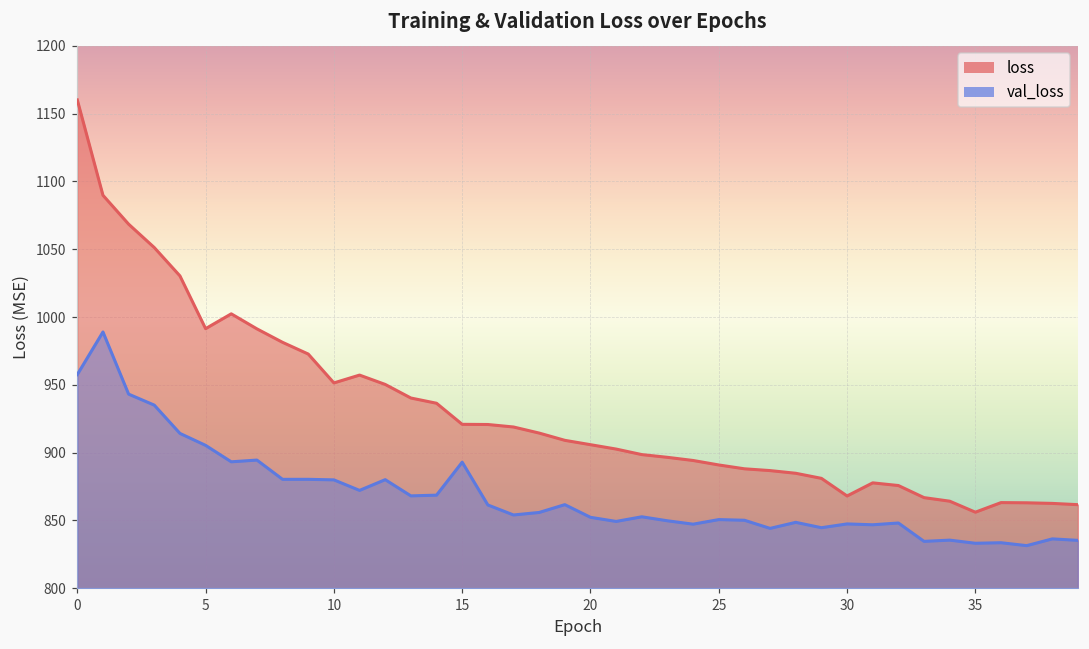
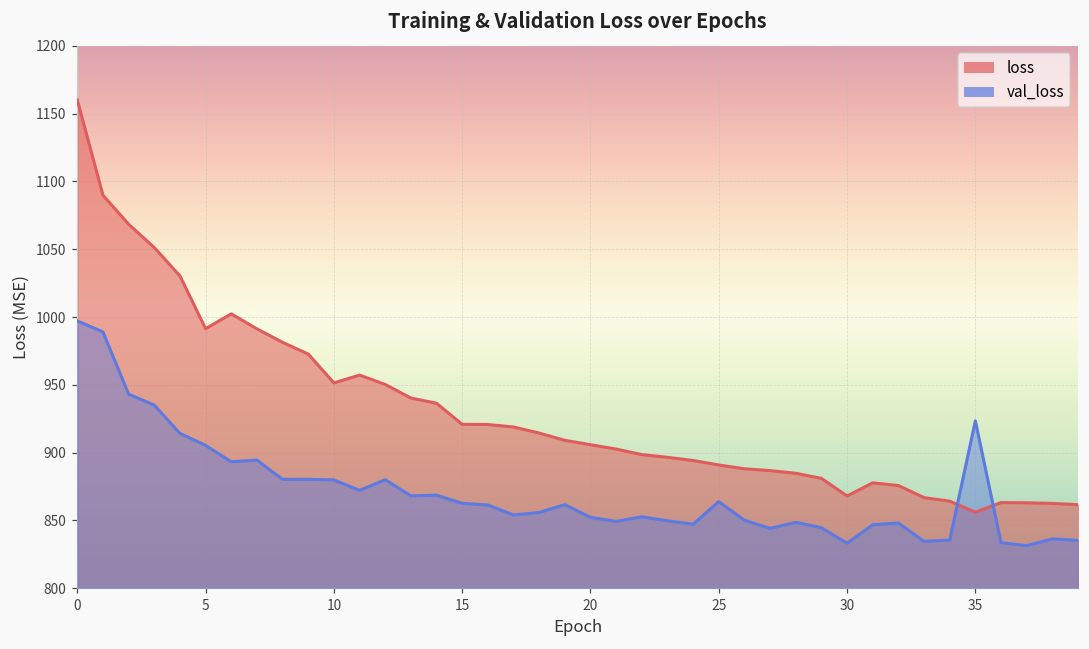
val_loss, 0: 958 -> 997
val_loss, 15: 893 -> 863
val_loss, 25: 851 -> 864
val_loss, 30: 847 -> 833
val_loss, 35: 833 -> 923
